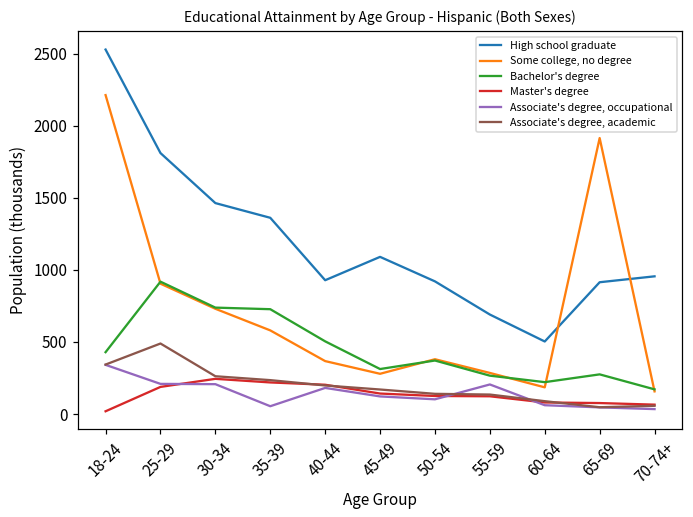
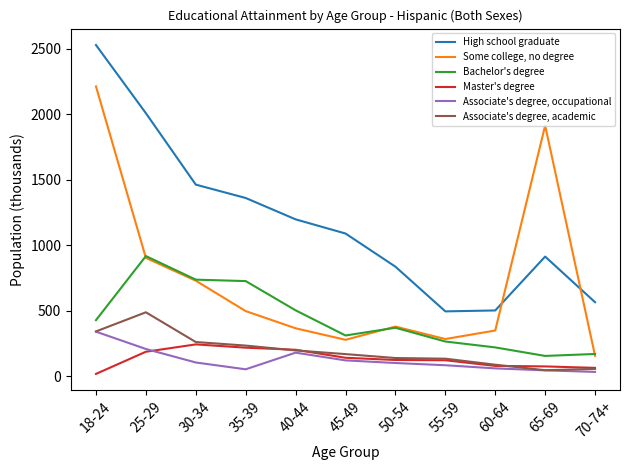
High school graduate, 25-29: 1810 -> 2010
Associate's degree, occupational, 30-34: 210 -> 110
Some college, no degree, 35-39: 580 -> 500
High school graduate, 40-44: 930 -> 1200
High school graduate, 50-54: 920 -> 840
High school graduate, 55-59: 690 -> 500
Associate's degree, occupational, 55-59: 210 -> 90
Some college, no degree, 60-64: 190 -> 350
Bachelor's degree, 65-69: 280 -> 160
High school graduate, 70-74+: 960 -> 570
